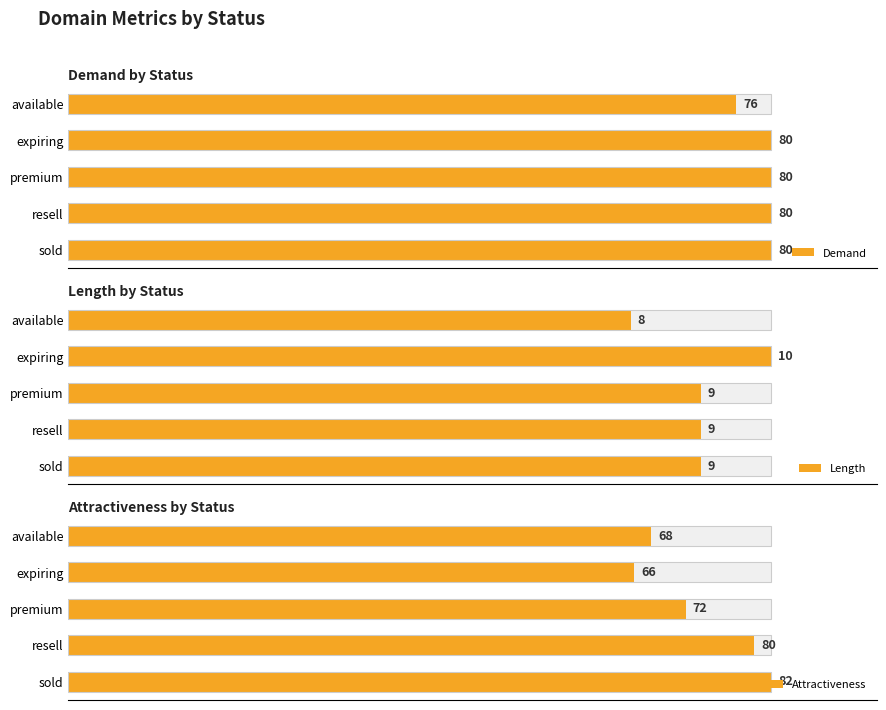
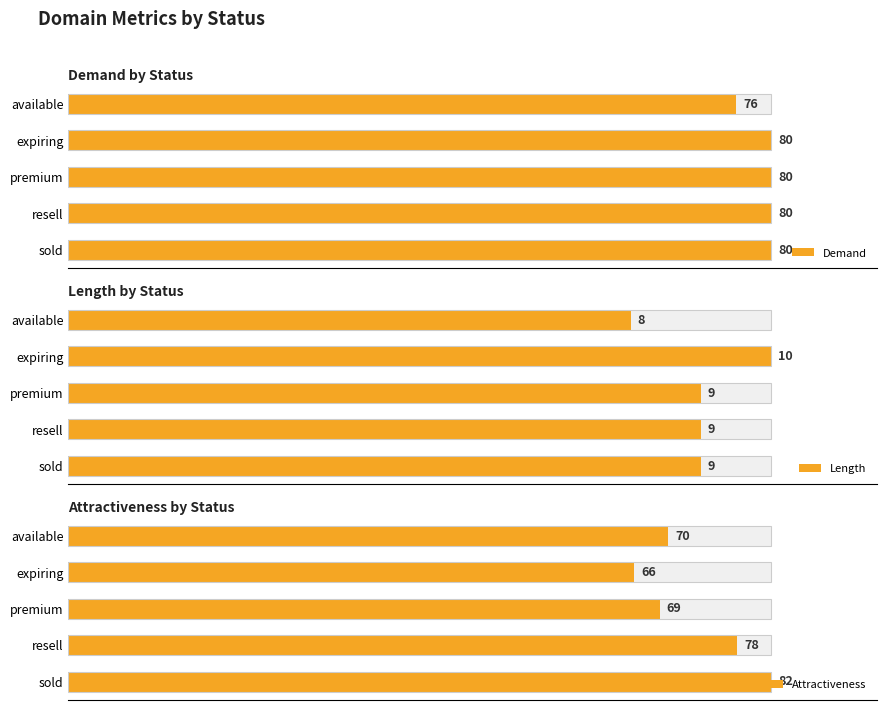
Attractiveness by Status, Attractiveness, available: 68 -> 70
Attractiveness by Status, Attractiveness, premium: 72 -> 69
Attractiveness by Status, Attractiveness, resell: 80 -> 78
